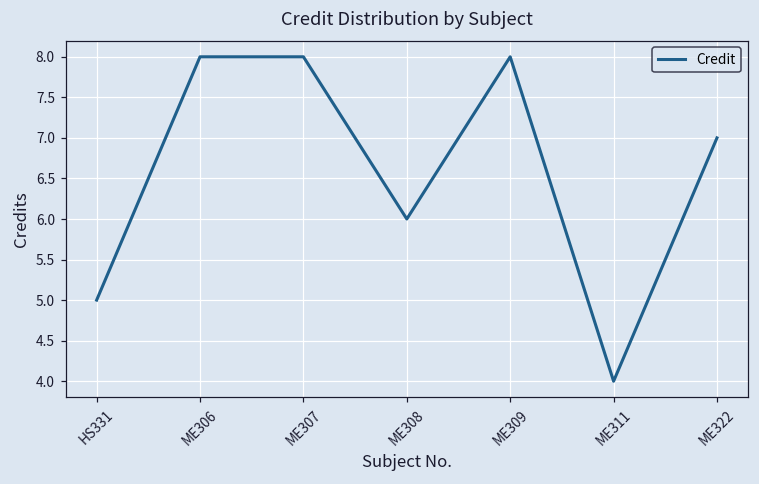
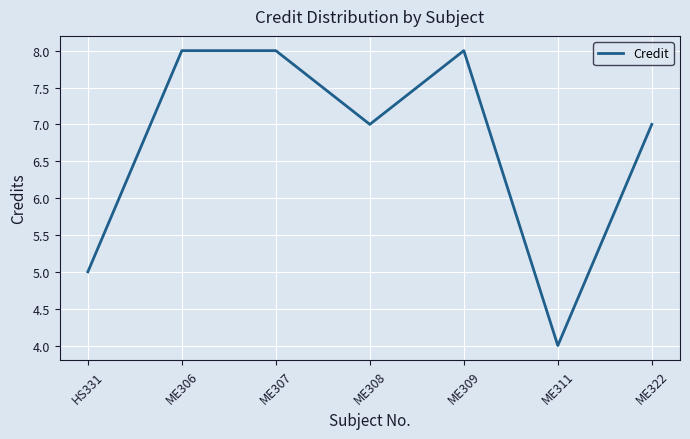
ME308: 6 -> 7
